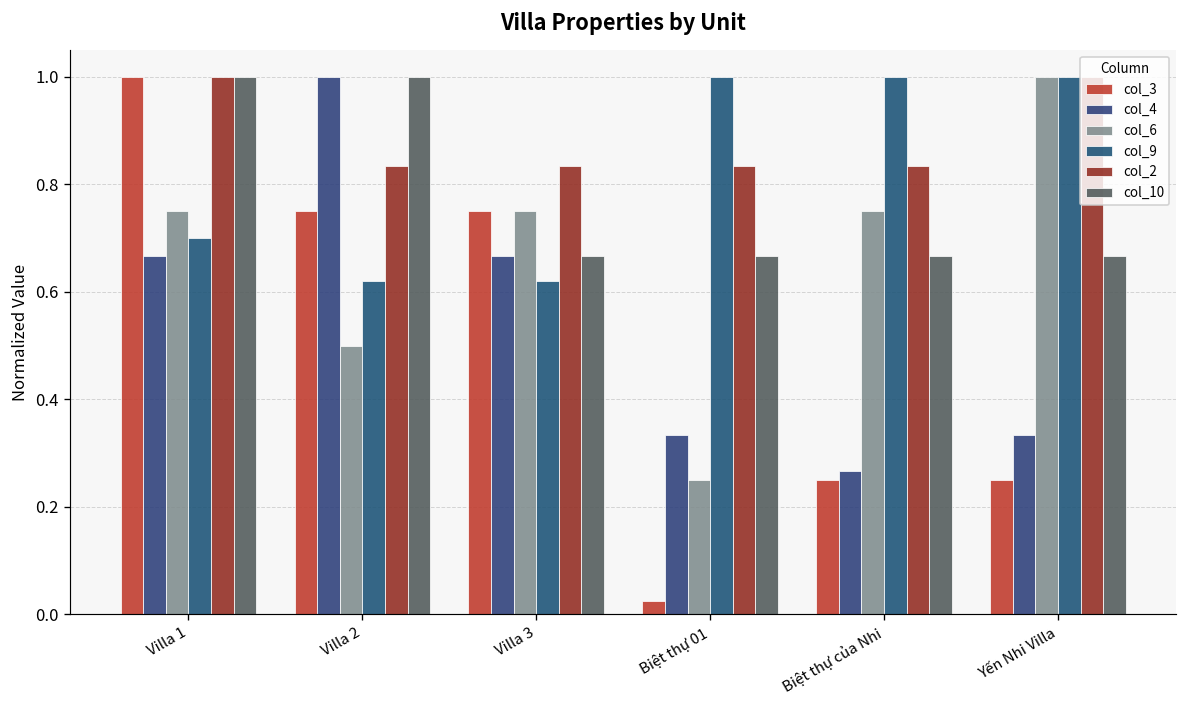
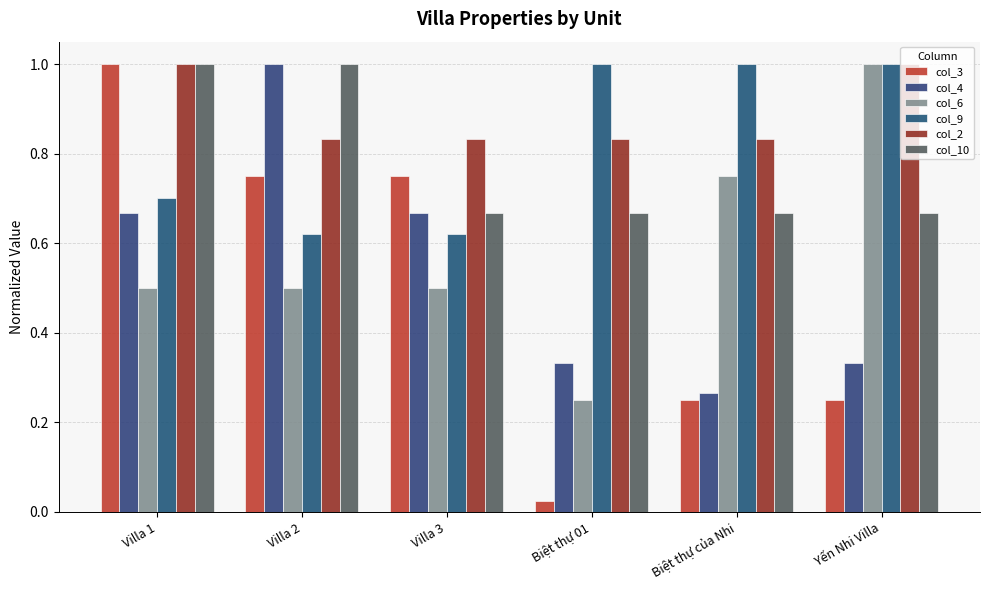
col_6, Villa 1: 0.75 -> 0.50
col_6, Villa 3: 0.75 -> 0.50
